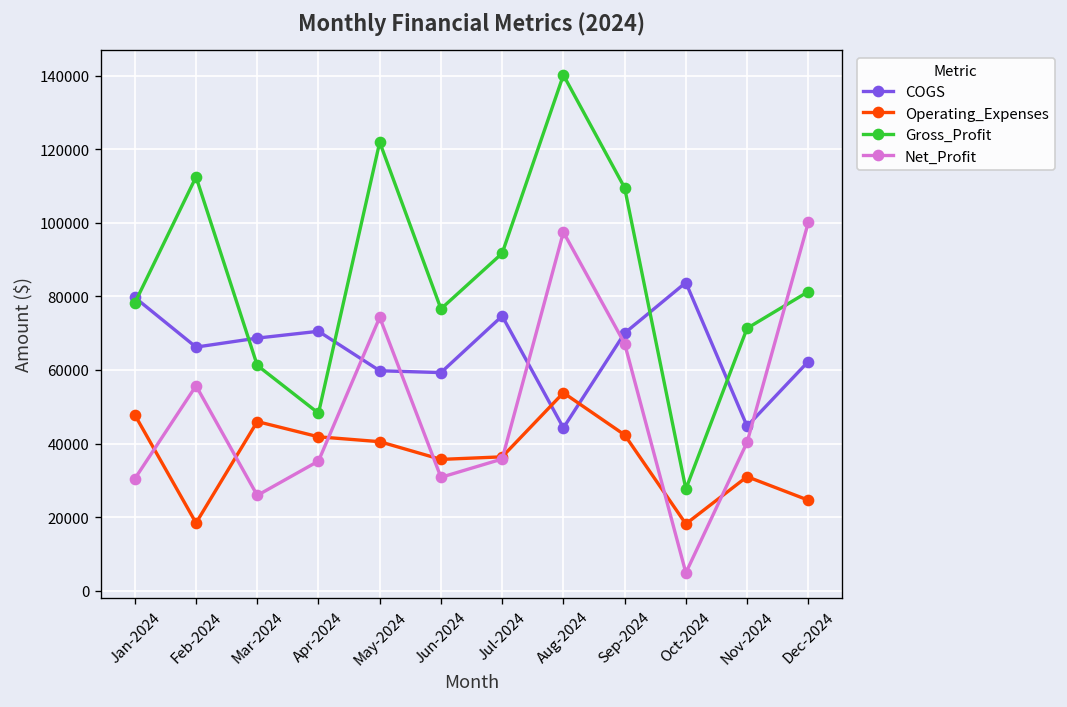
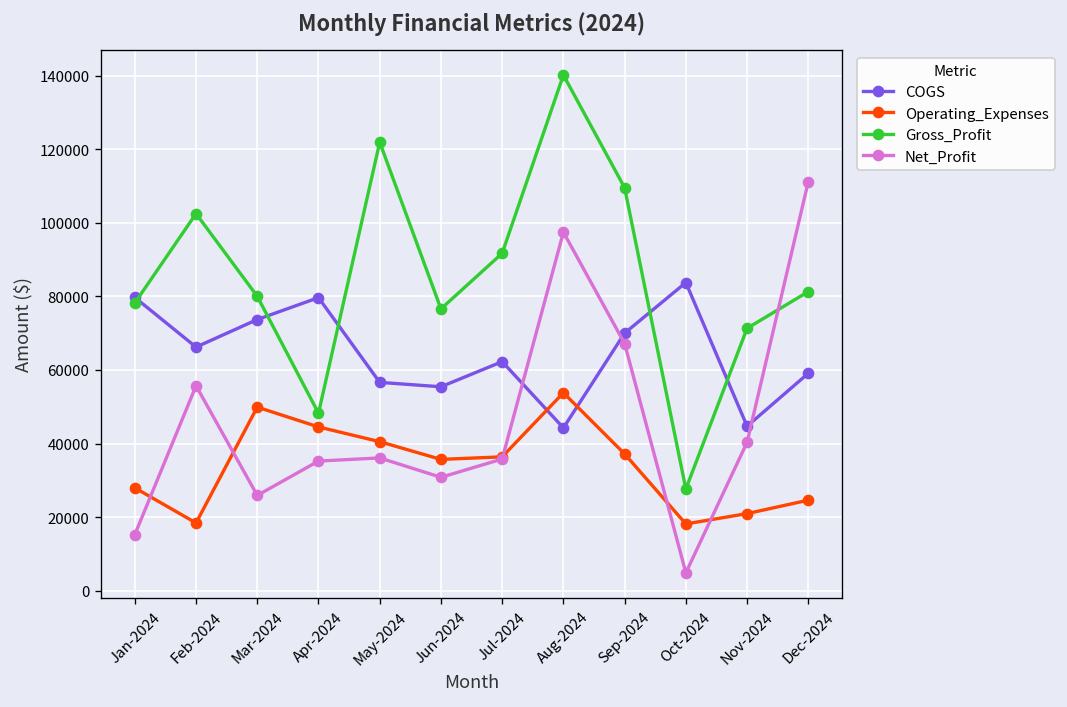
Operating_Expenses, Jan-2024: 48000 -> 28000
Net_Profit, Jan-2024: 30000 -> 15000
Gross_Profit, Feb-2024: 112000 -> 103000
COGS, Mar-2024: 69000 -> 74000
Operating_Expenses, Mar-2024: 46000 -> 50000
Gross_Profit, Mar-2024: 61000 -> 80000
COGS, Apr-2024: 71000 -> 80000
Operating_Expenses, Apr-2024: 42000 -> 45000
COGS, May-2024: 60000 -> 57000
Net_Profit, May-2024: 74000 -> 36000
COGS, Jun-2024: 59000 -> 55000
COGS, Jul-2024: 75000 -> 62000
Operating_Expenses, Sep-2024: 42000 -> 37000
Operating_Expenses, Nov-2024: 31000 -> 21000
COGS, Dec-2024: 62000 -> 59000
Net_Profit, Dec-2024: 100000 -> 111000
